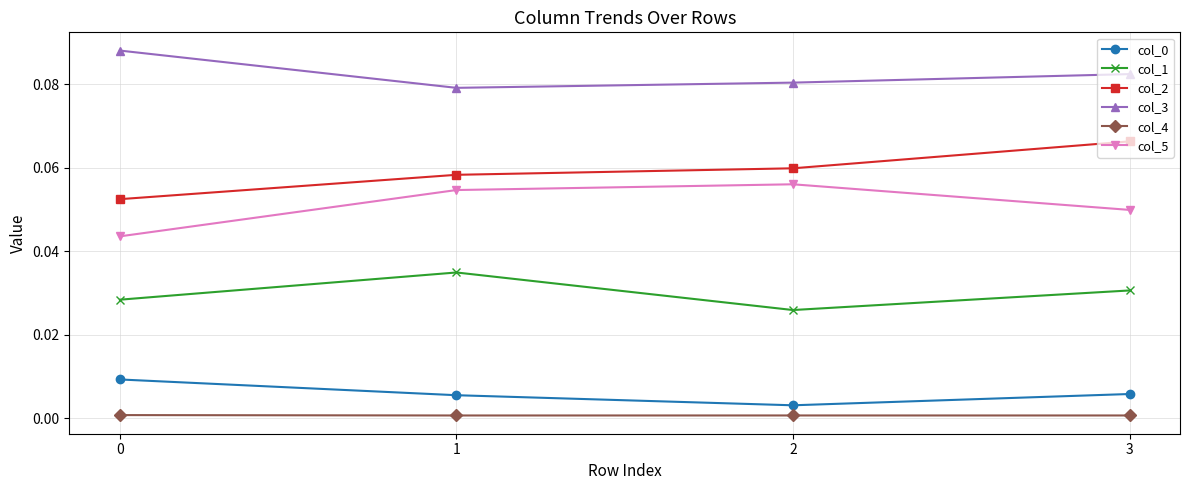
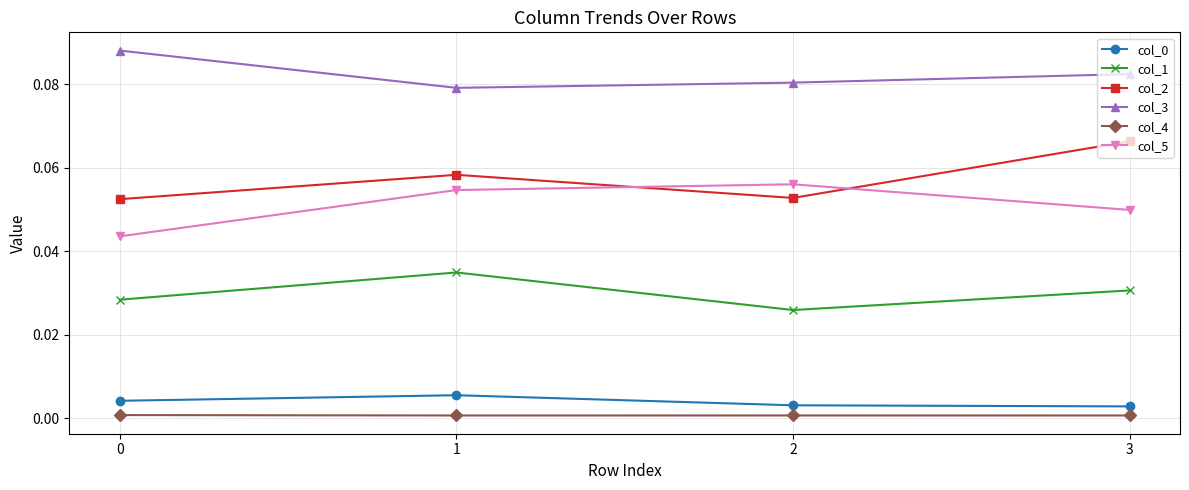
col_0, 0: 0.009 -> 0.004
col_2, 2: 0.060 -> 0.053
col_0, 3: 0.006 -> 0.003
